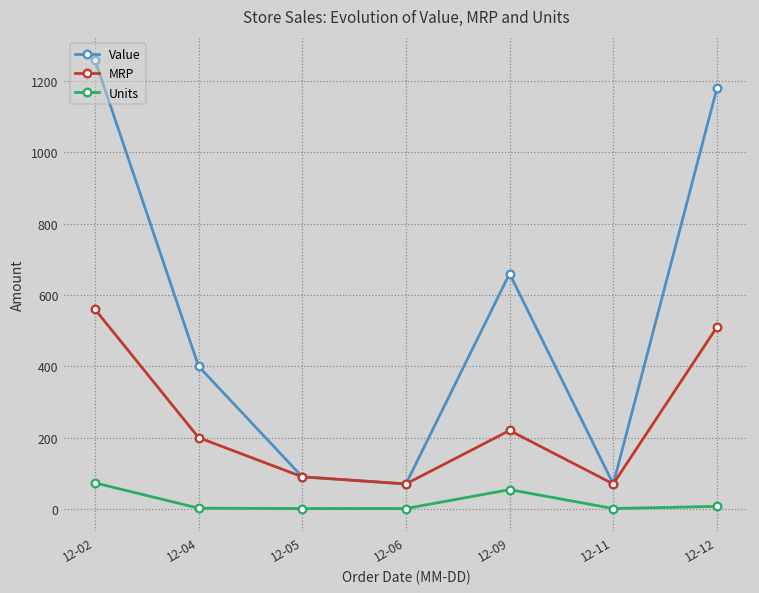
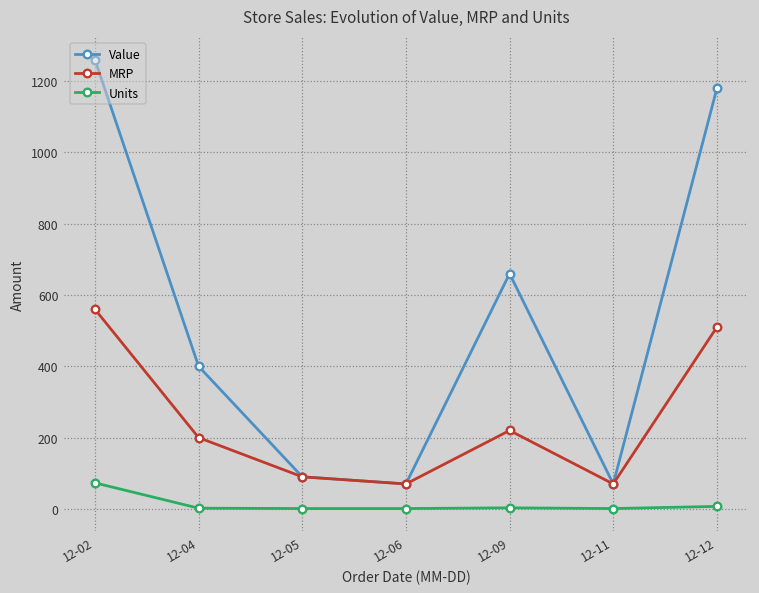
Units, 12-09: 50 -> 0
